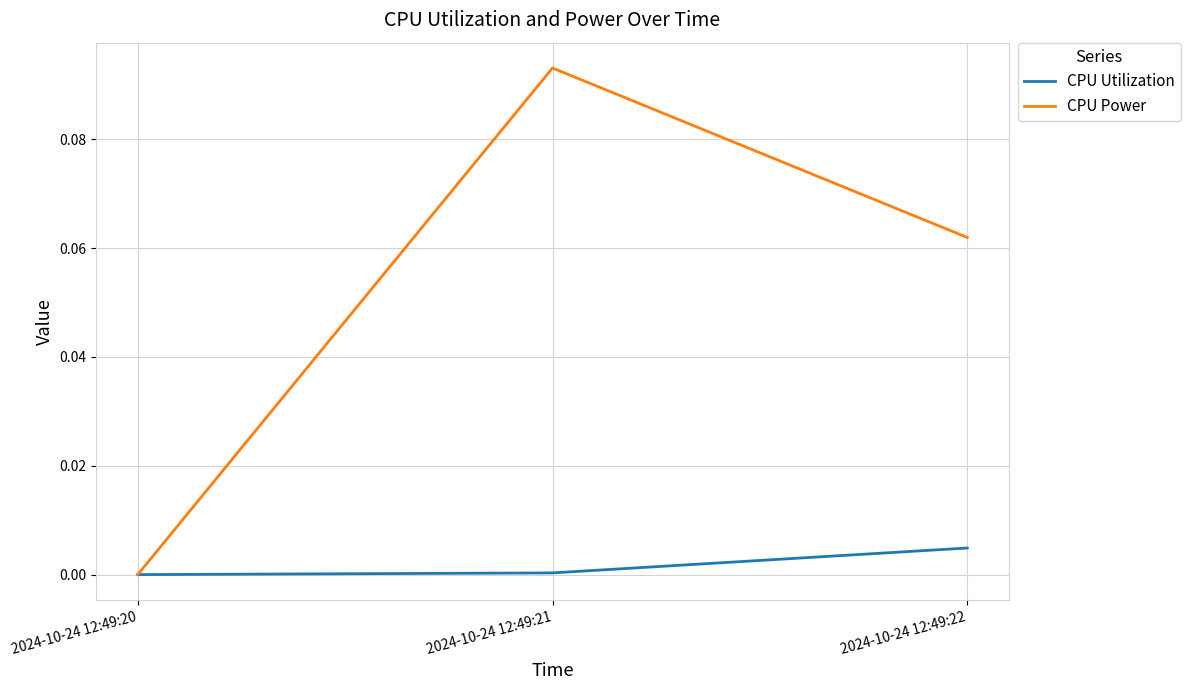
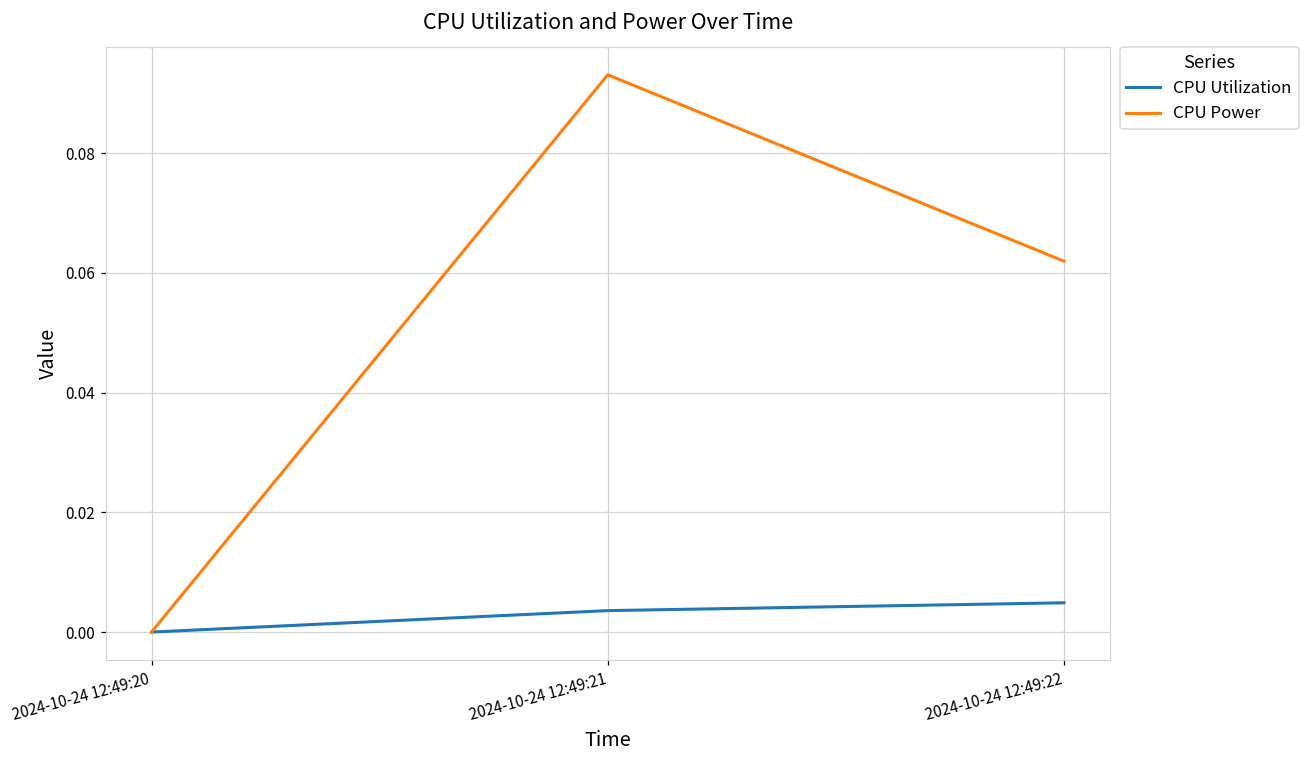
CPU Utilization, 2024-10-24 12:49:21: 0.000 -> 0.004
